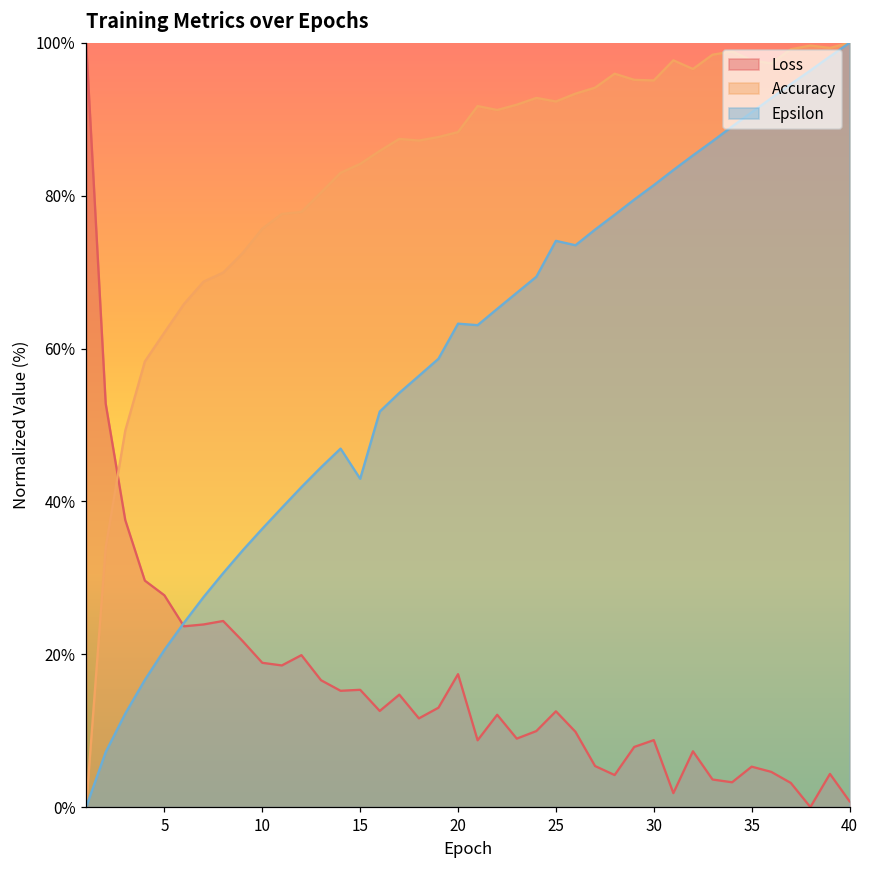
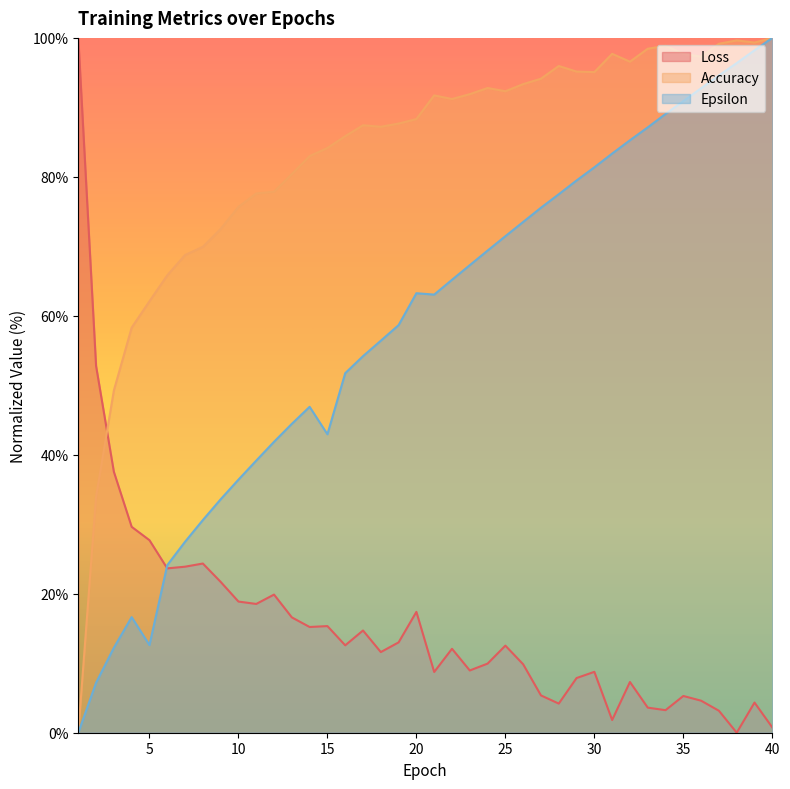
Epsilon, 5: 21% -> 13%
Epsilon, 25: 74% -> 71%
